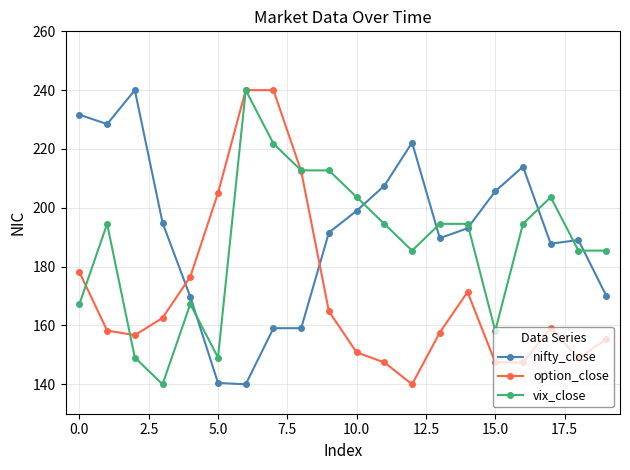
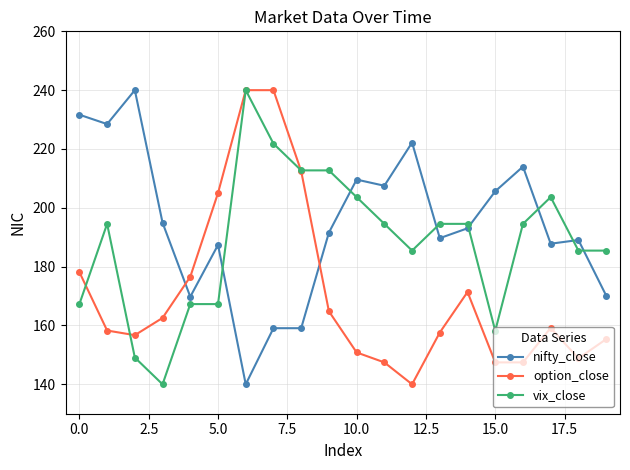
nifty_close, 5.0: 140 -> 187
vix_close, 5.0: 149 -> 167
nifty_close, 10.0: 199 -> 210
